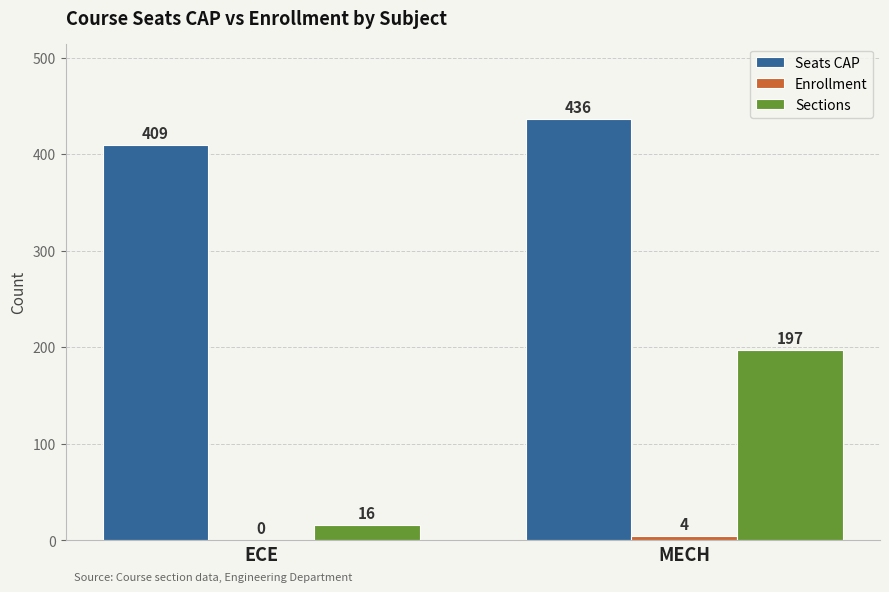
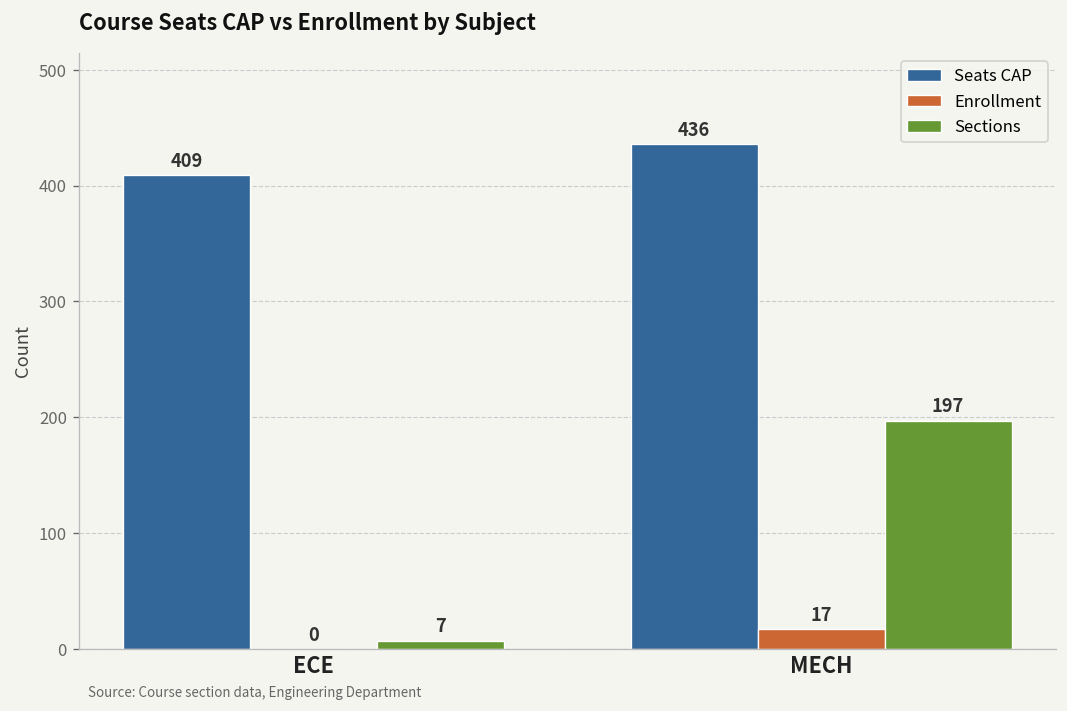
Sections, ECE: 16 -> 7
Enrollment, MECH: 4 -> 17
